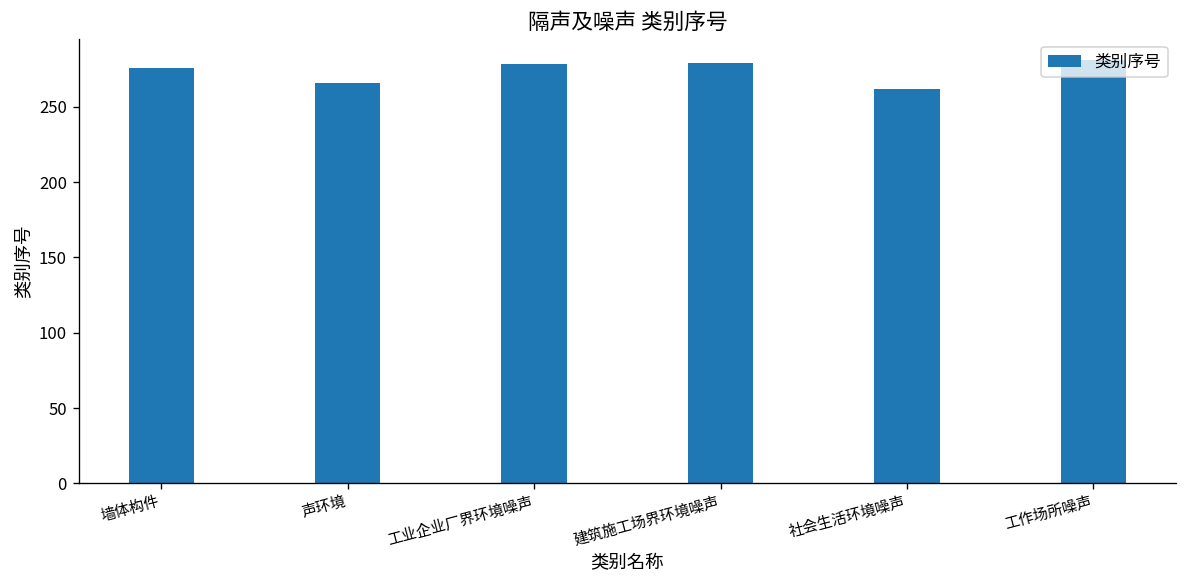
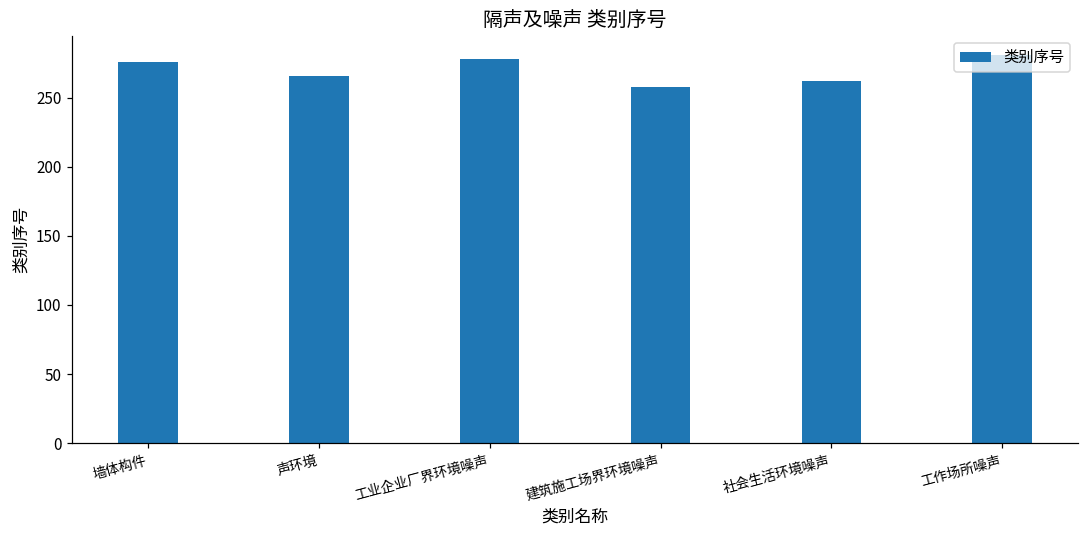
建筑施工场界环境噪声: 279 -> 258
